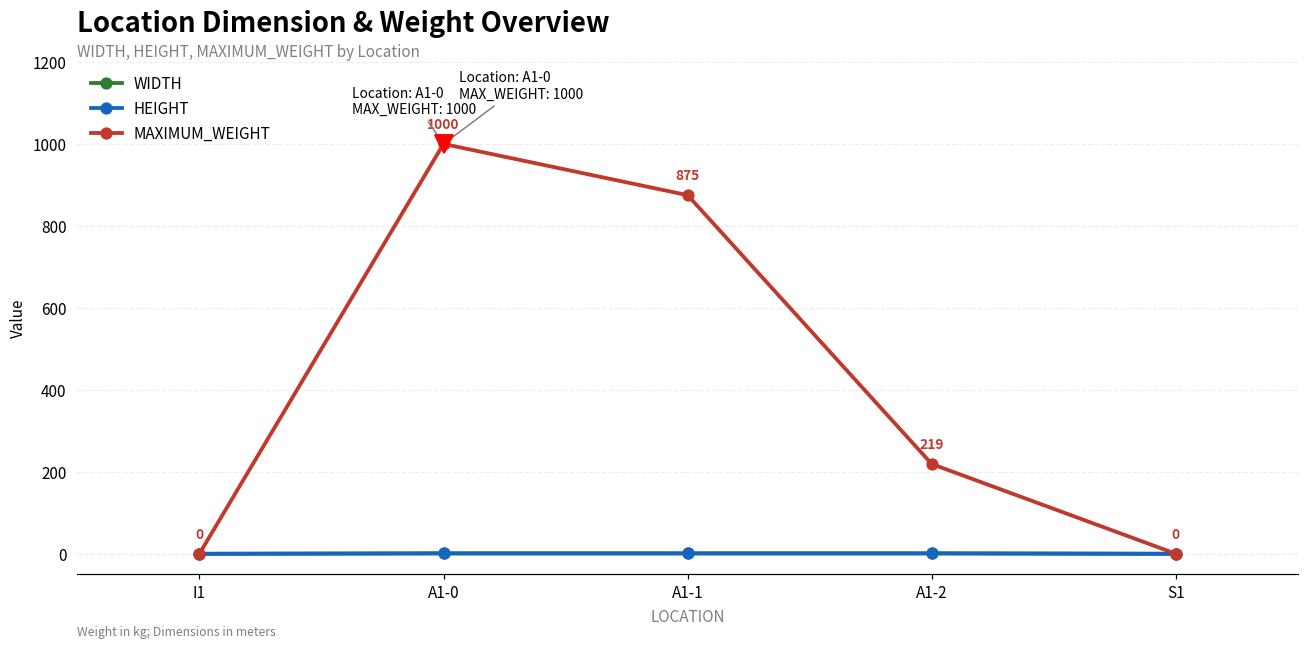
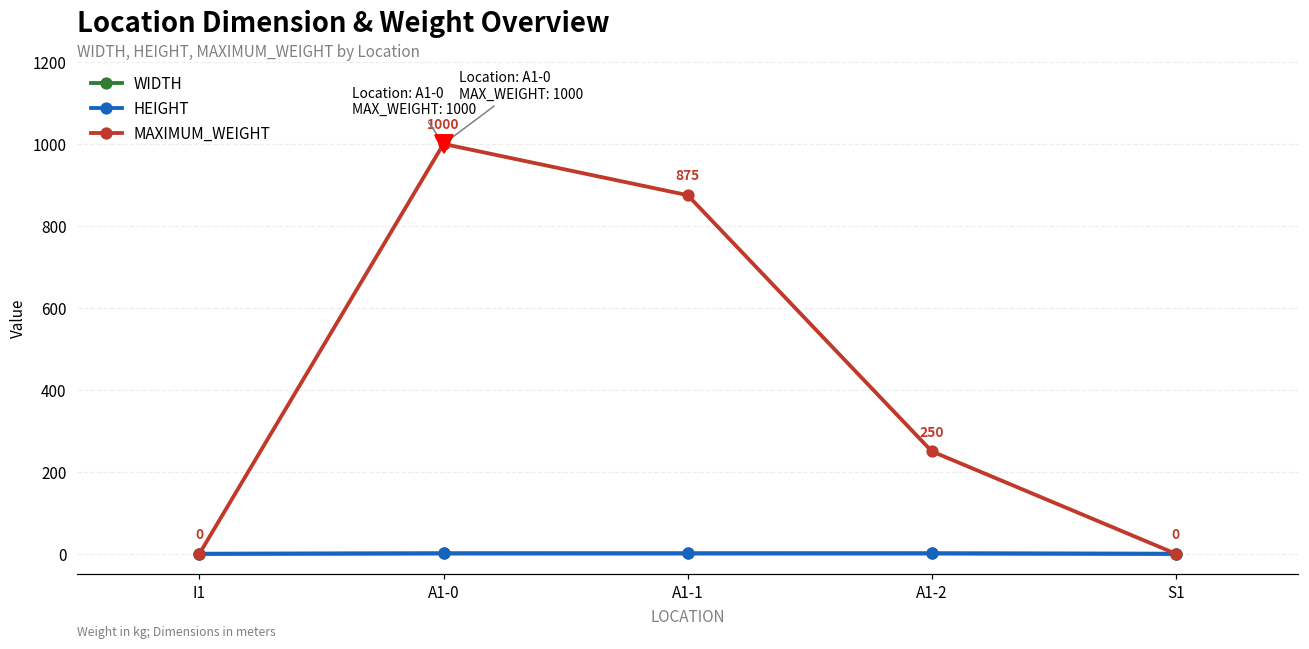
MAXIMUM_WEIGHT, A1-2: 219 -> 250
